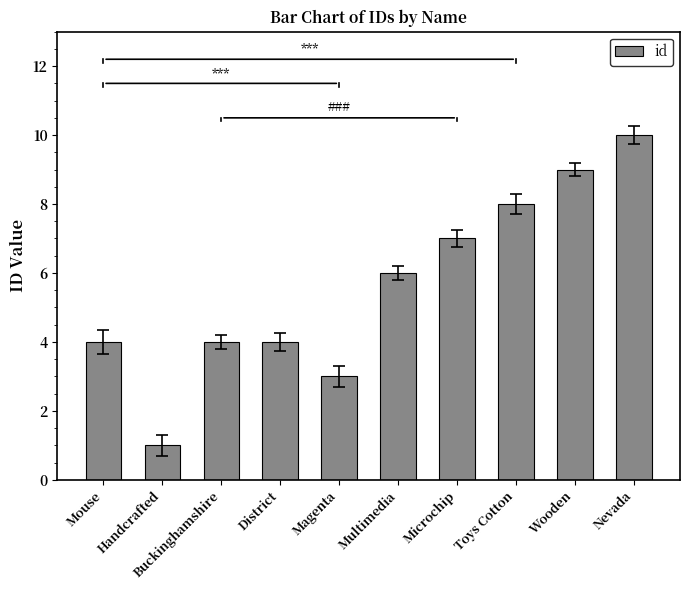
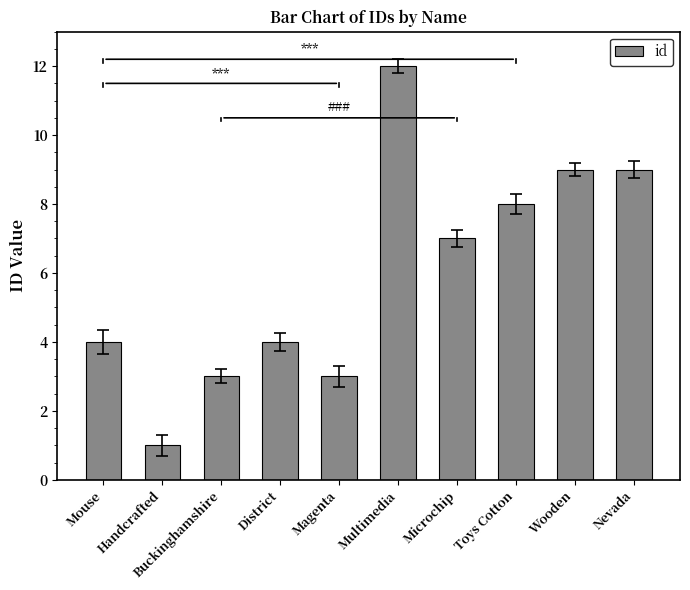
id, Buckinghamshire: 4 -> 3
id, Multimedia: 6 -> 12
id, Nevada: 10 -> 9
